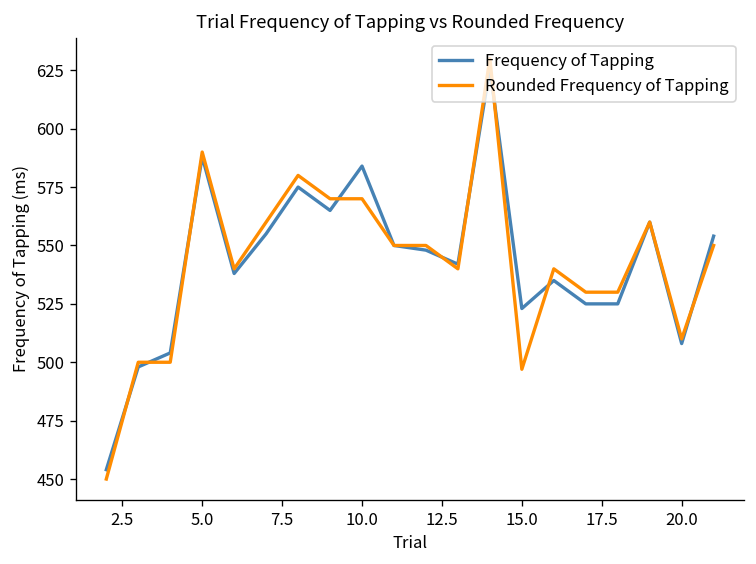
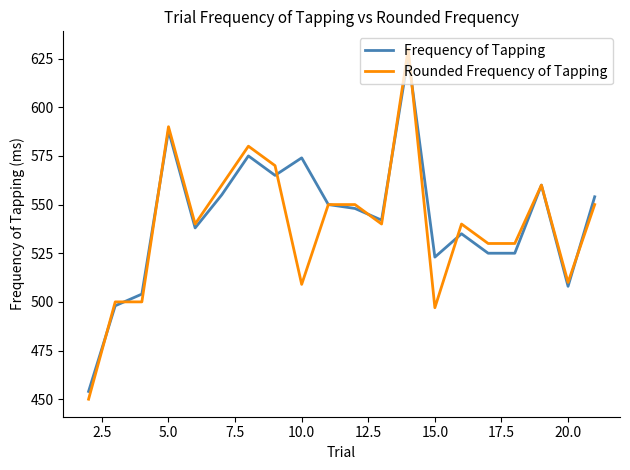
Frequency of Tapping, 10.0: 584 -> 574
Rounded Frequency of Tapping, 10.0: 570 -> 509
